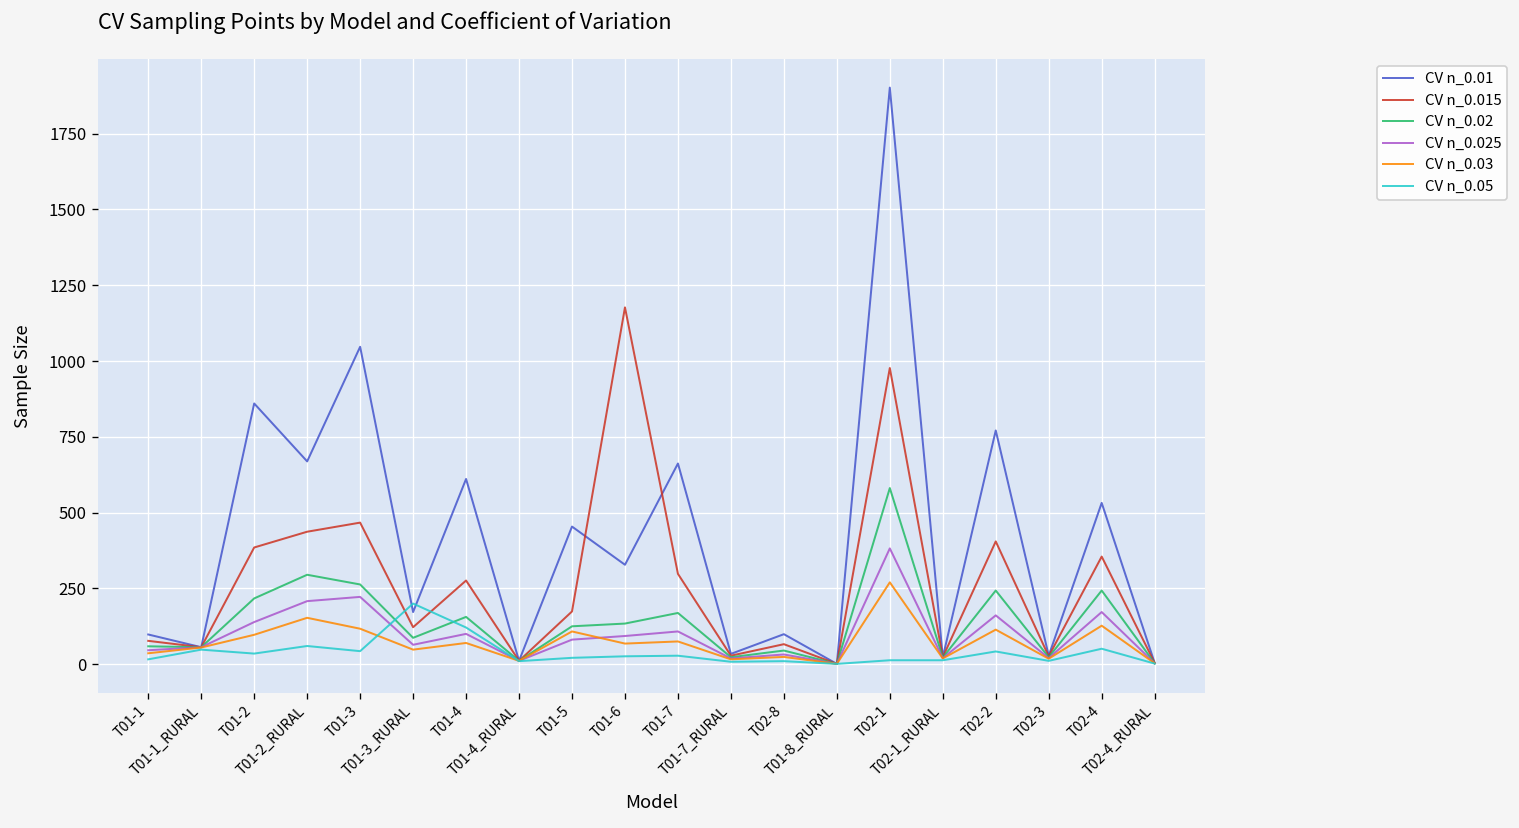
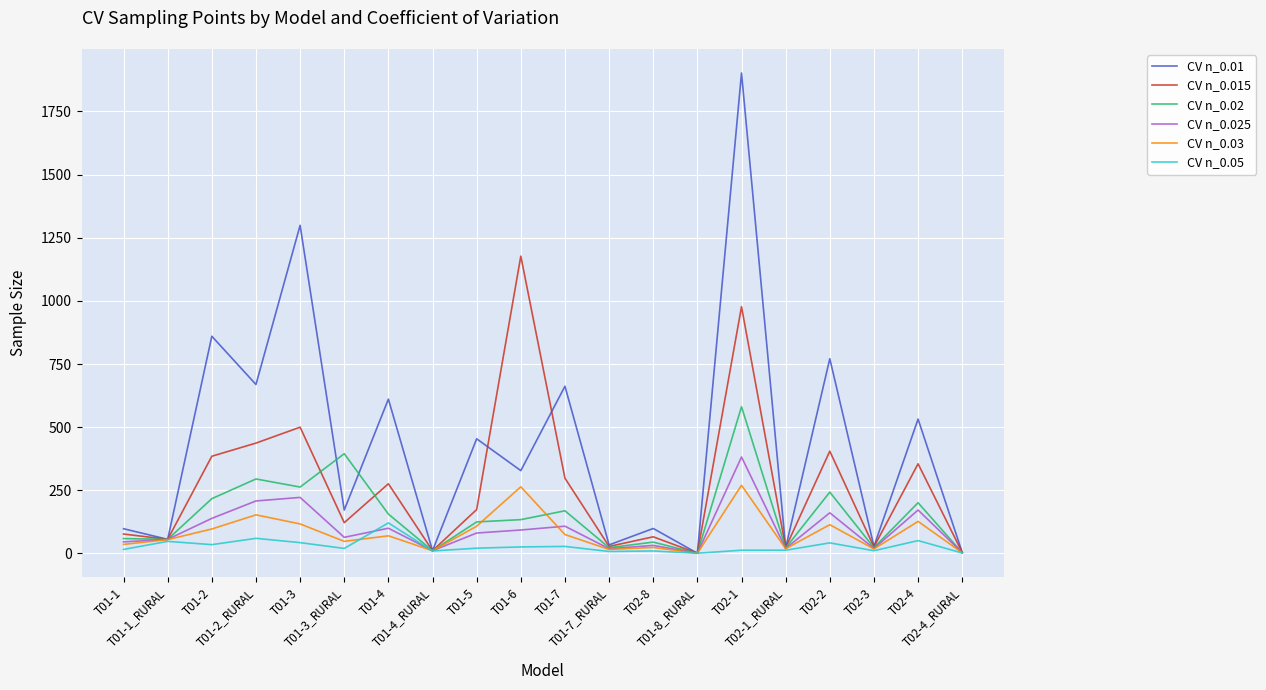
CV n_0.01, T01-3: 1050 -> 1300
CV n_0.015, T01-3: 470 -> 500
CV n_0.02, T01-3_RURAL: 90 -> 400
CV n_0.05, T01-3_RURAL: 200 -> 20
CV n_0.03, T01-6: 70 -> 260
CV n_0.02, T02-4: 240 -> 200
